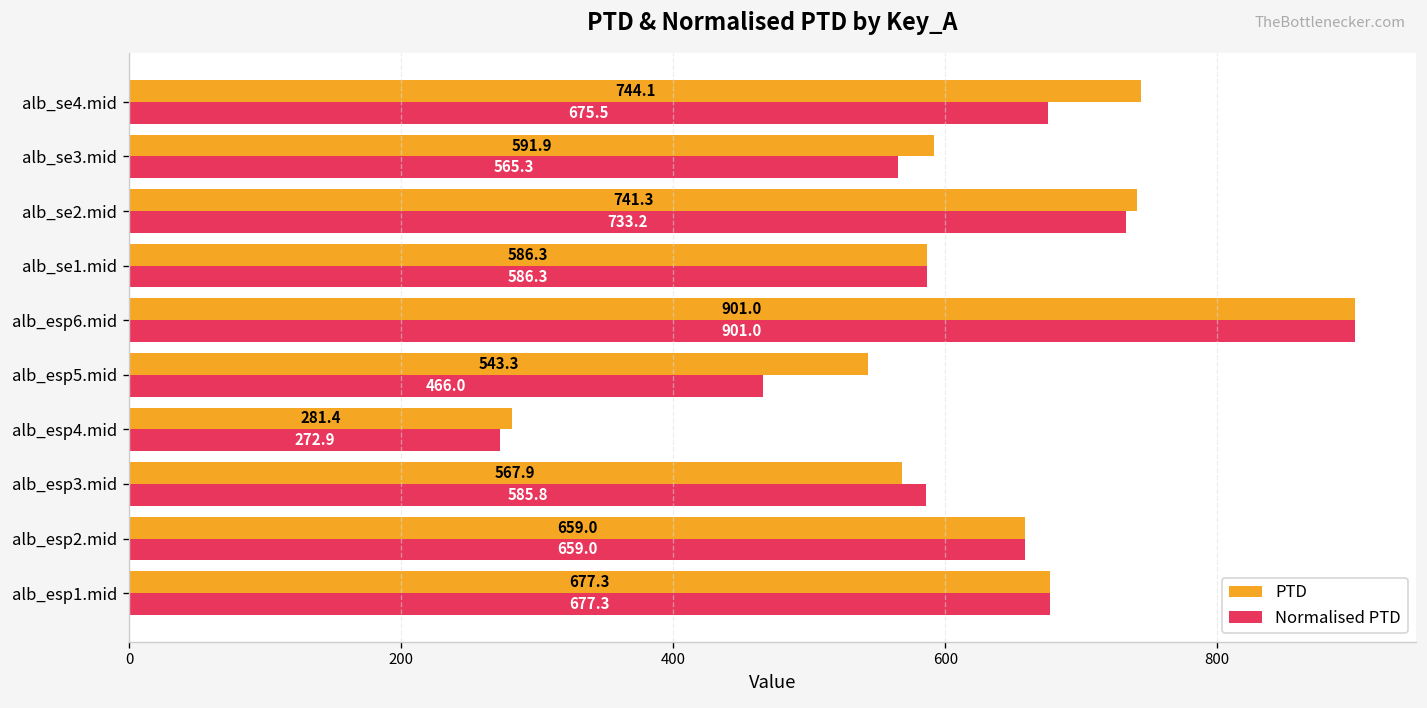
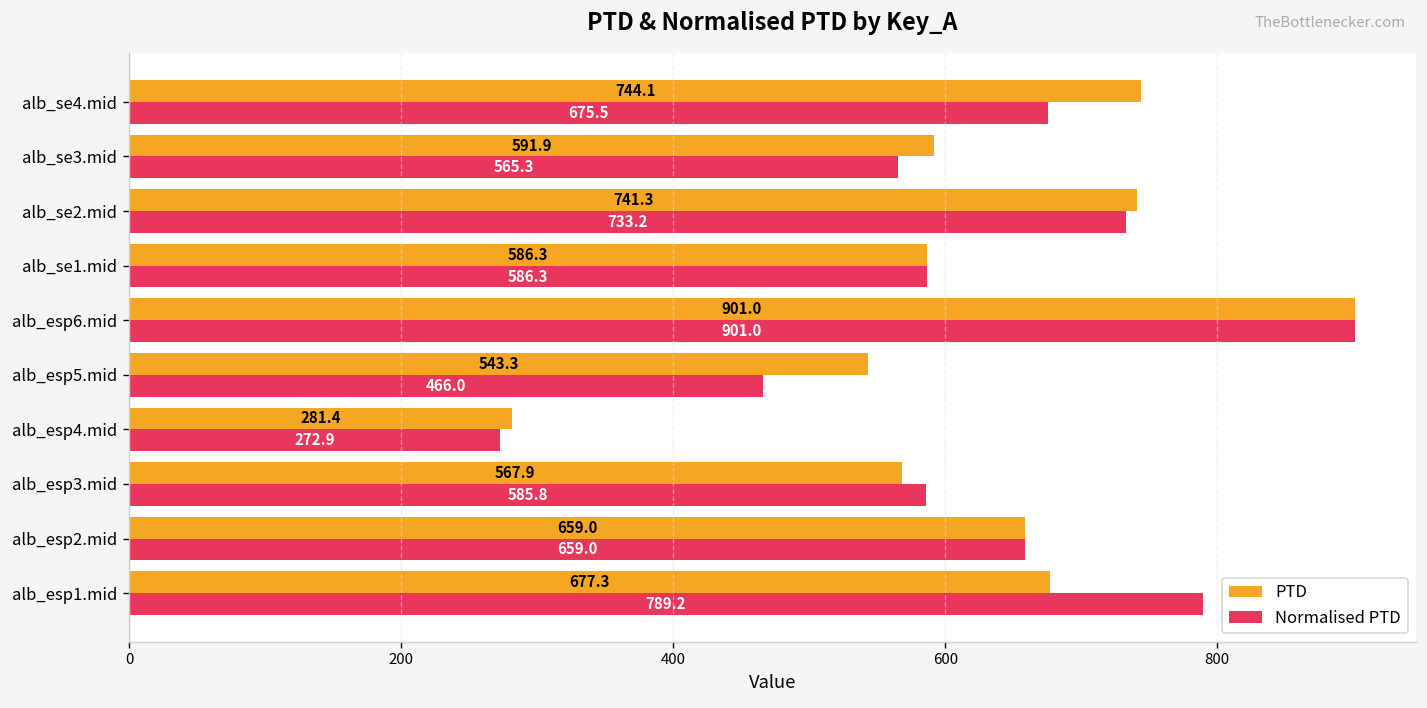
Normalised PTD, alb_esp1.mid: 677.3 -> 789.2
